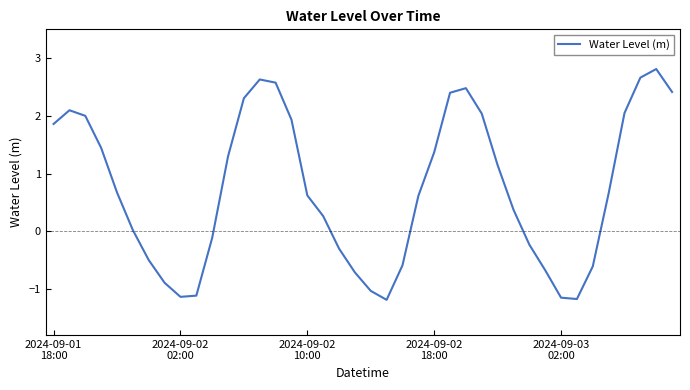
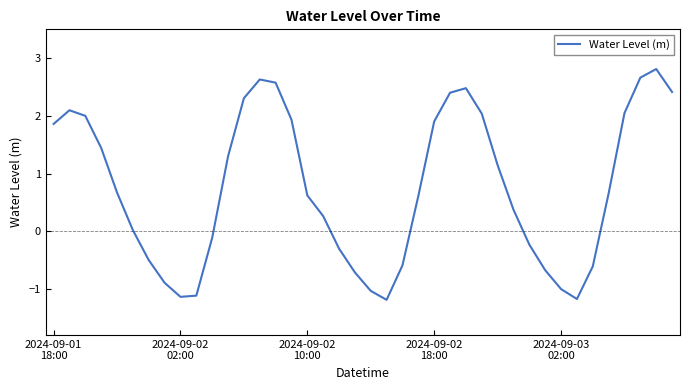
2024-09-02 18:00: 1.4 -> 1.9
2024-09-03 02:00: -1.2 -> -1.0
